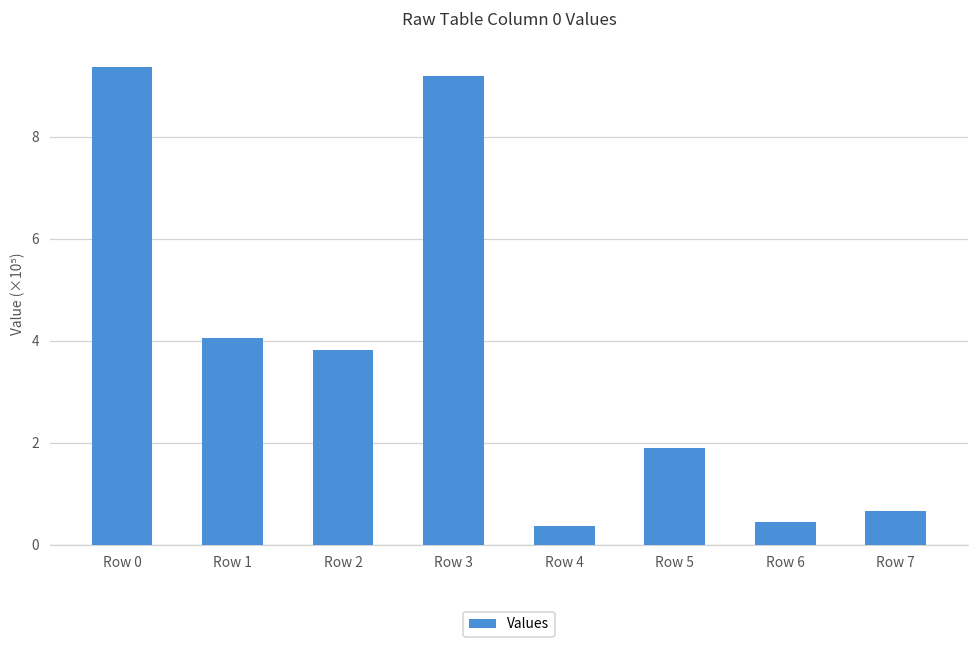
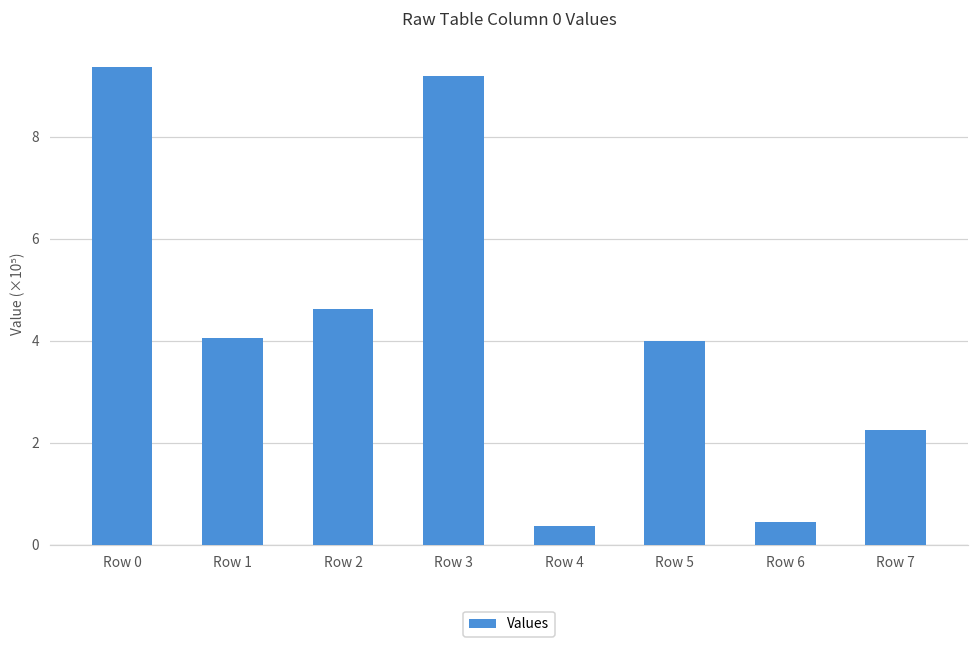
Row 2: 3.8 -> 4.6
Row 5: 1.9 -> 4.0
Row 7: 0.7 -> 2.3
